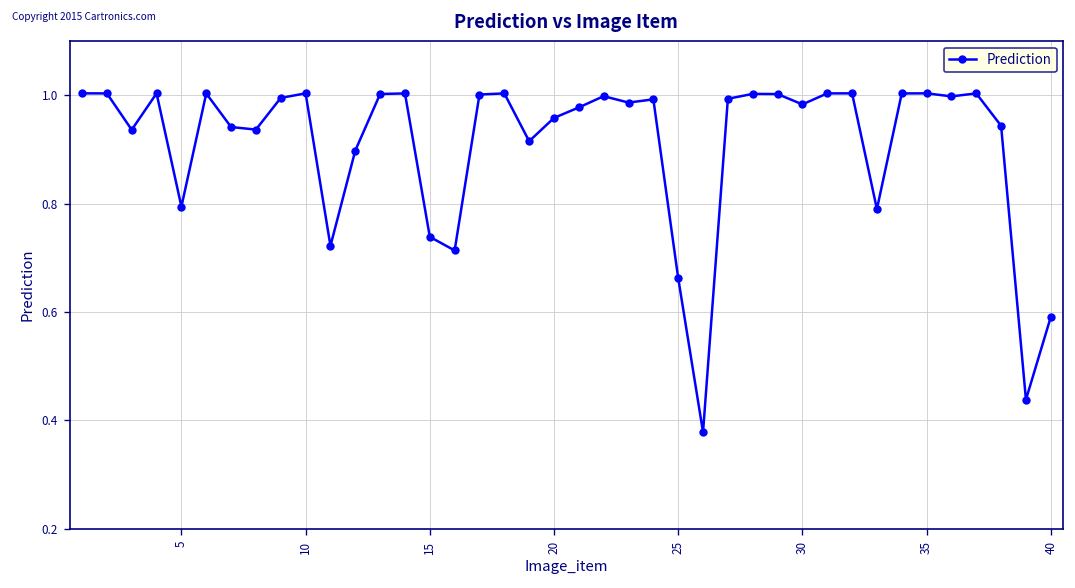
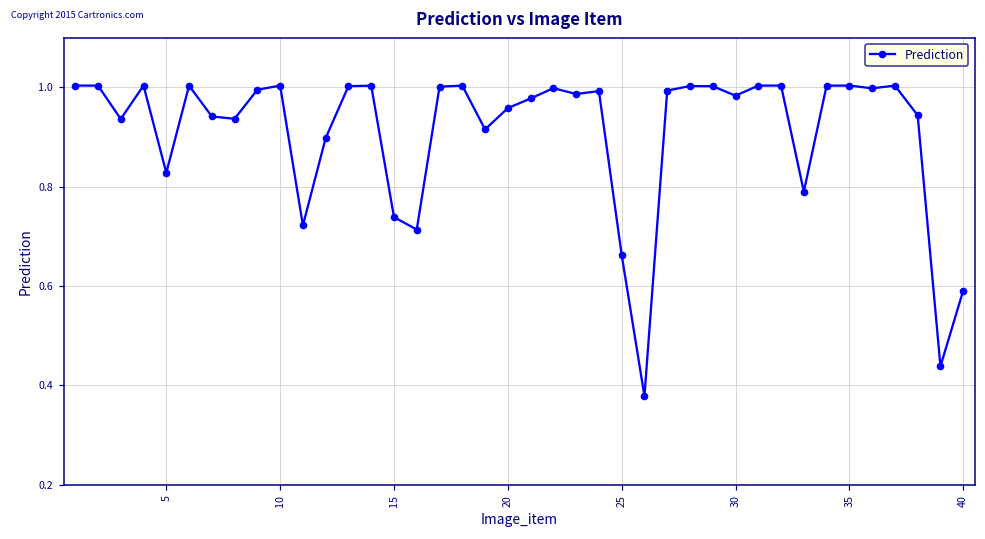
5: 0.79 -> 0.83
